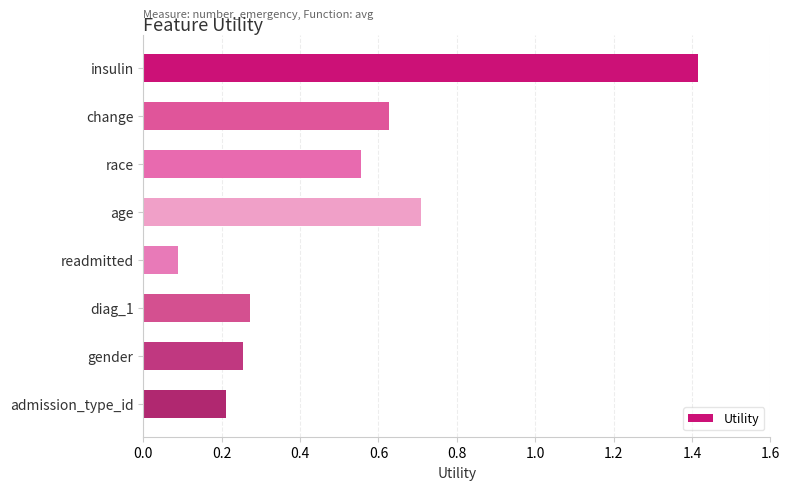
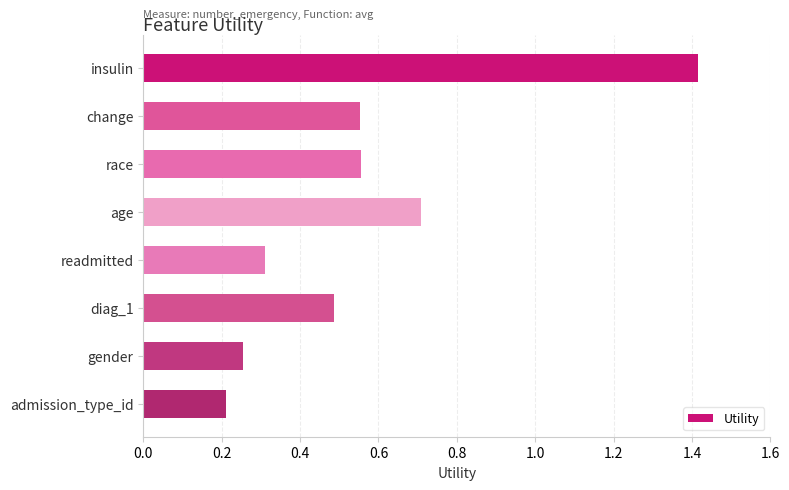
change: 0.63 -> 0.55
readmitted: 0.09 -> 0.31
diag_1: 0.27 -> 0.49
